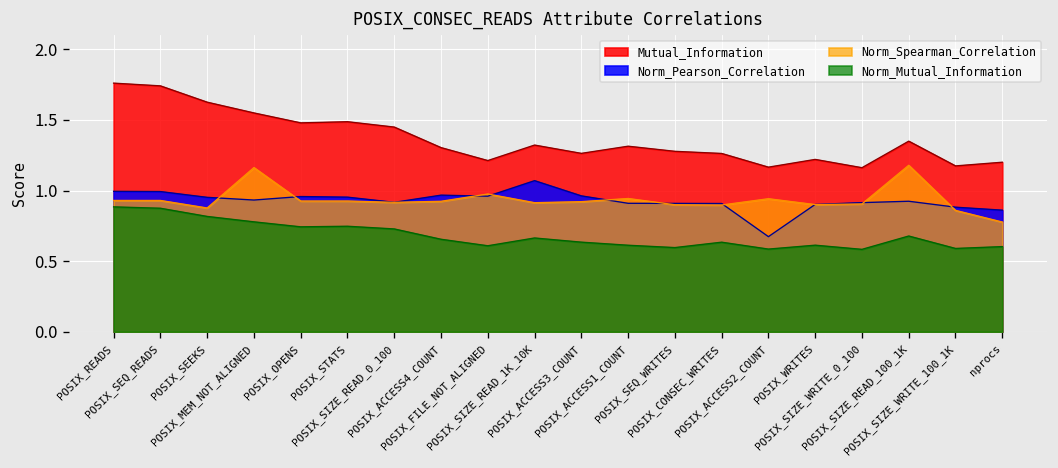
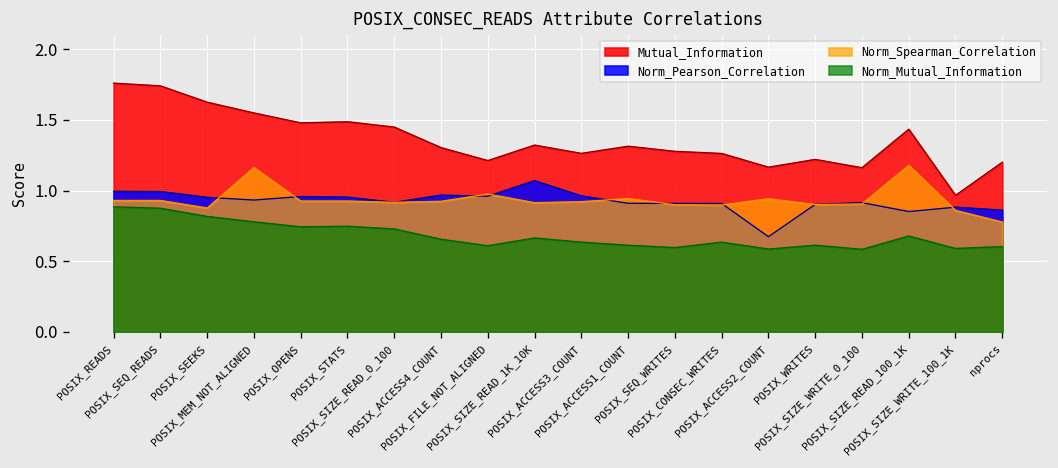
Mutual_Information, POSIX_SIZE_READ_100_1K: 1.35 -> 1.43
Norm_Pearson_Correlation, POSIX_SIZE_READ_100_1K: 0.92 -> 0.85
Mutual_Information, POSIX_SIZE_WRITE_100_1K: 1.17 -> 0.97
